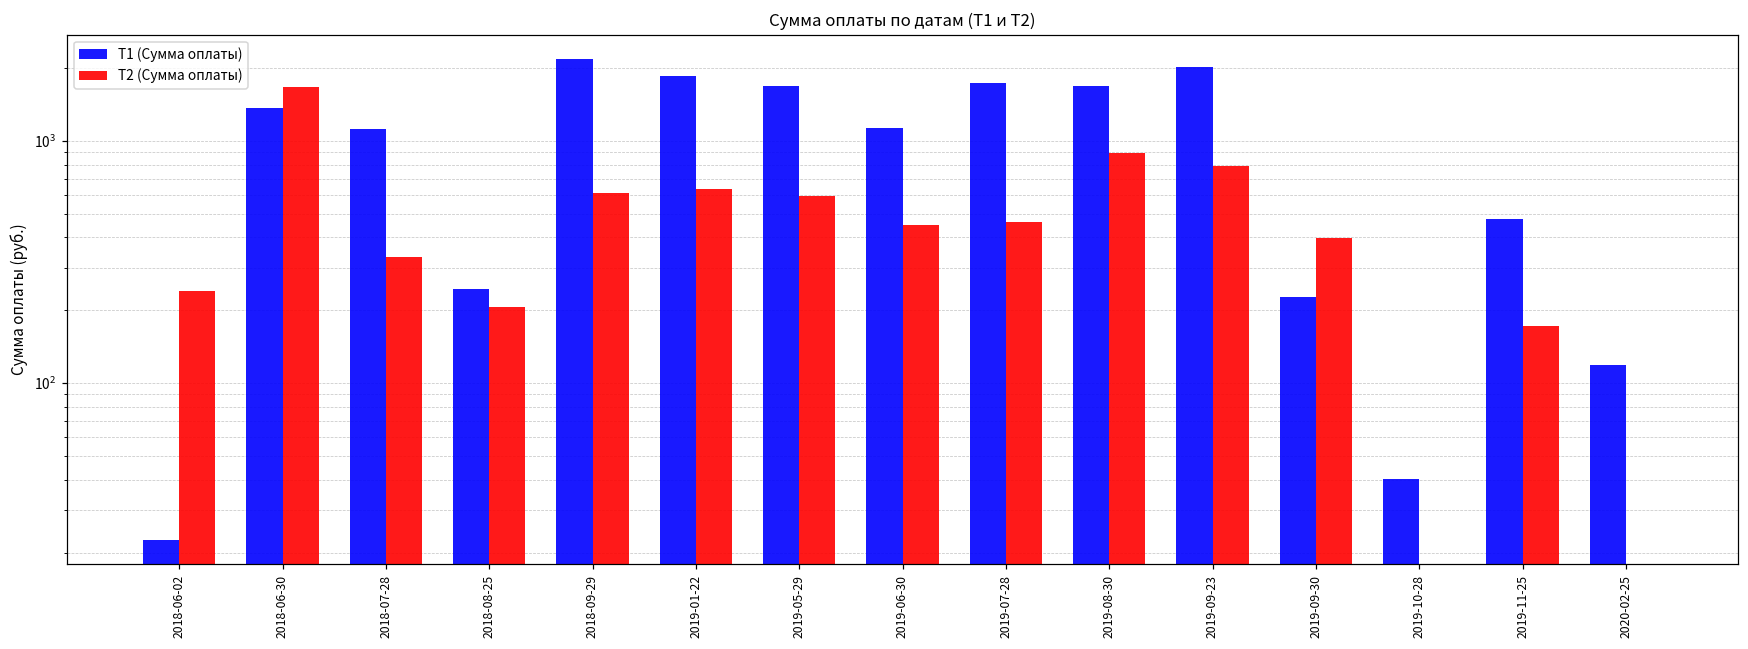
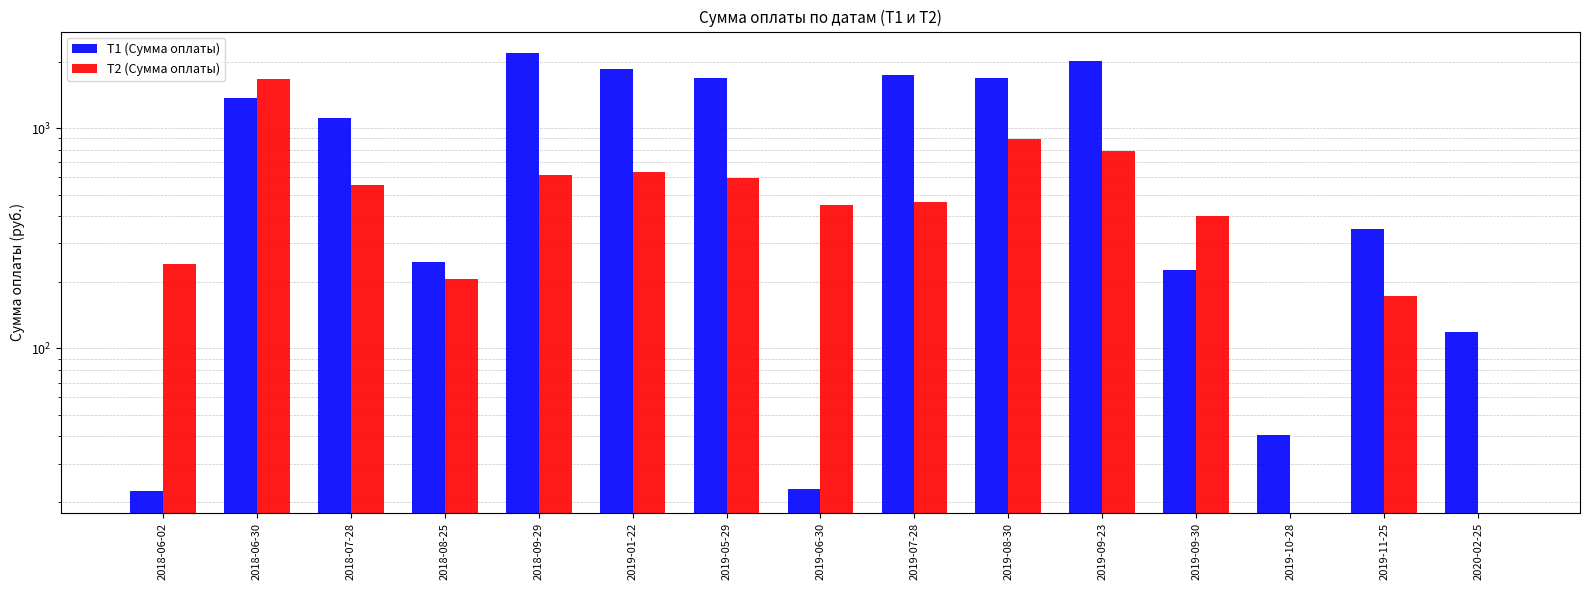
Т2 (Сумма оплаты), 2018-07-28: 330 -> 550
Т1 (Сумма оплаты), 2019-06-30: 1100 -> 23
Т1 (Сумма оплаты), 2019-11-25: 480 -> 350
